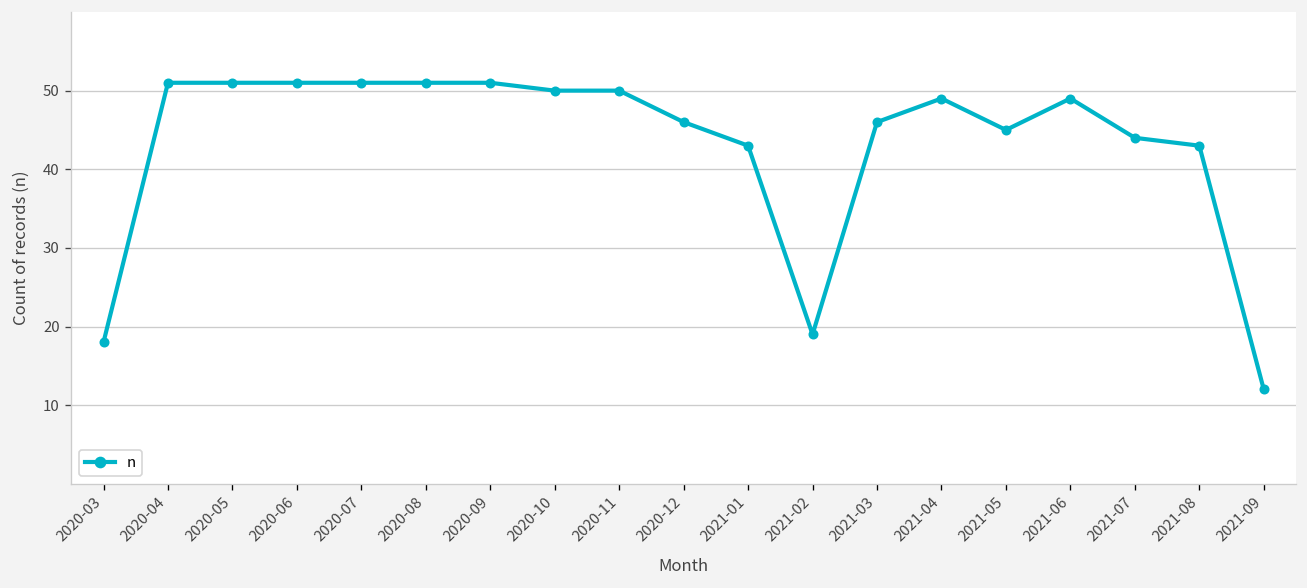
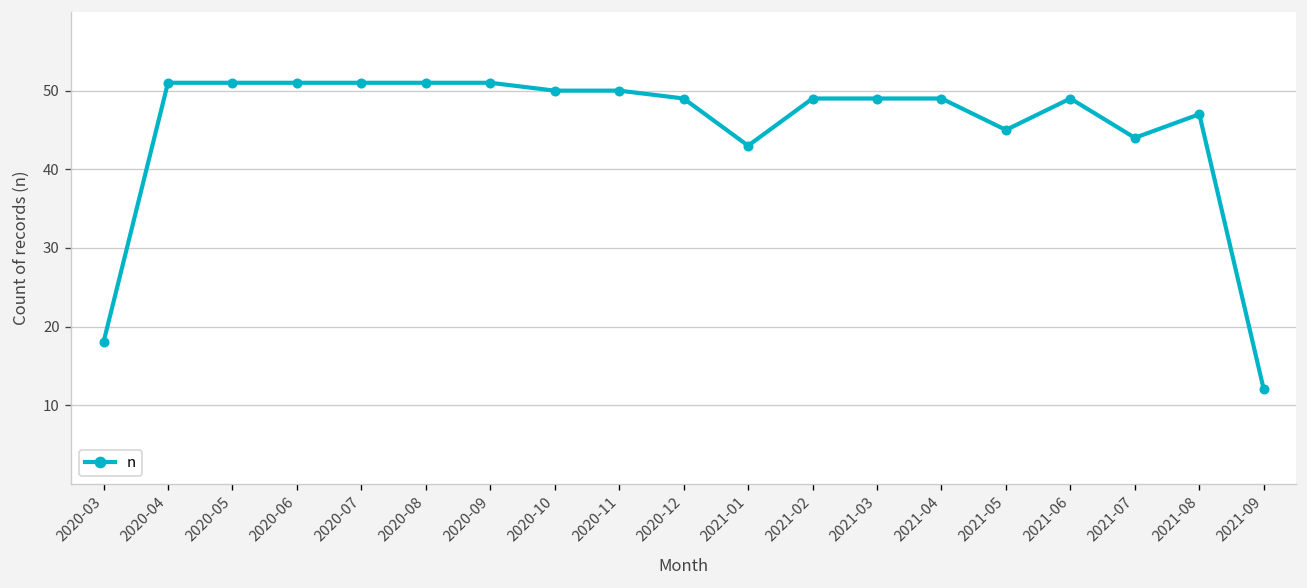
2020-12: 46 -> 49
2021-02: 19 -> 49
2021-03: 46 -> 49
2021-08: 43 -> 47
